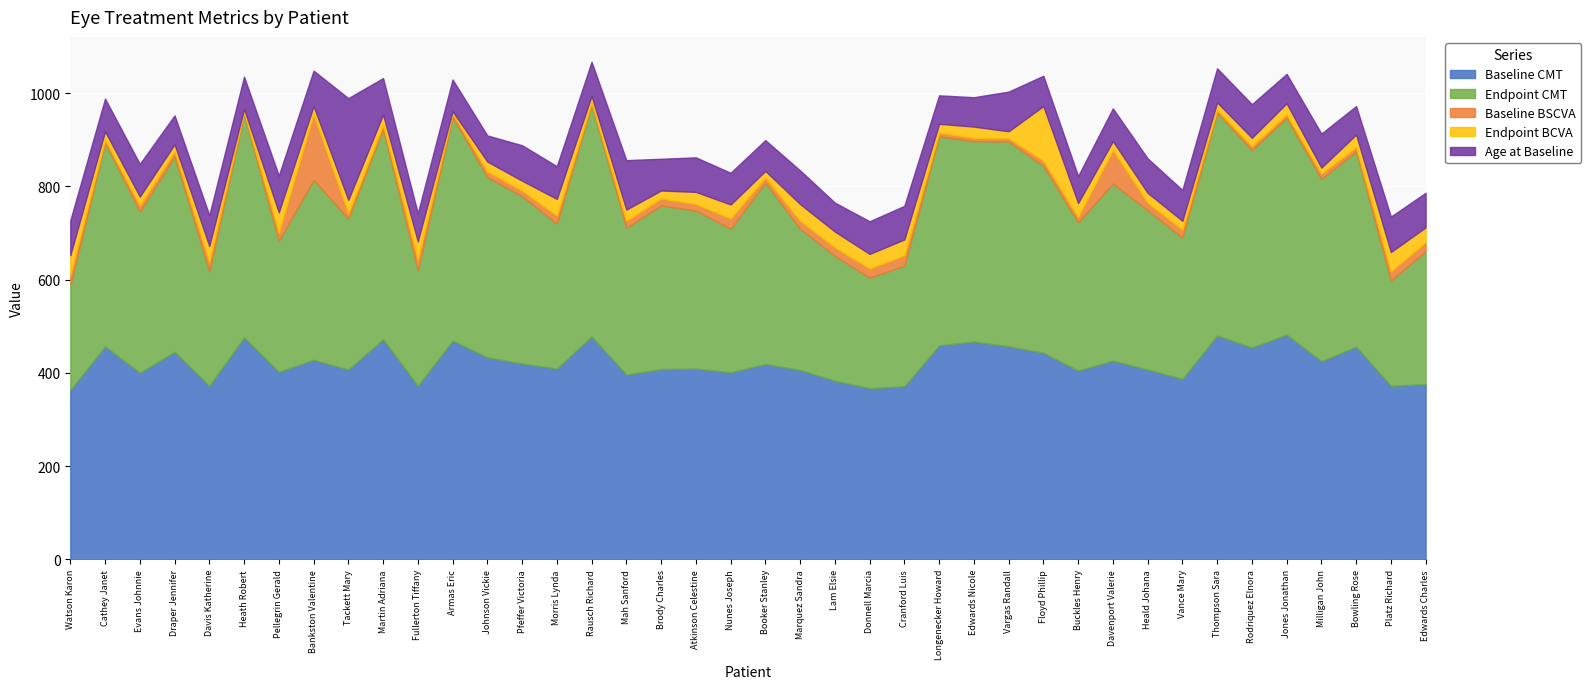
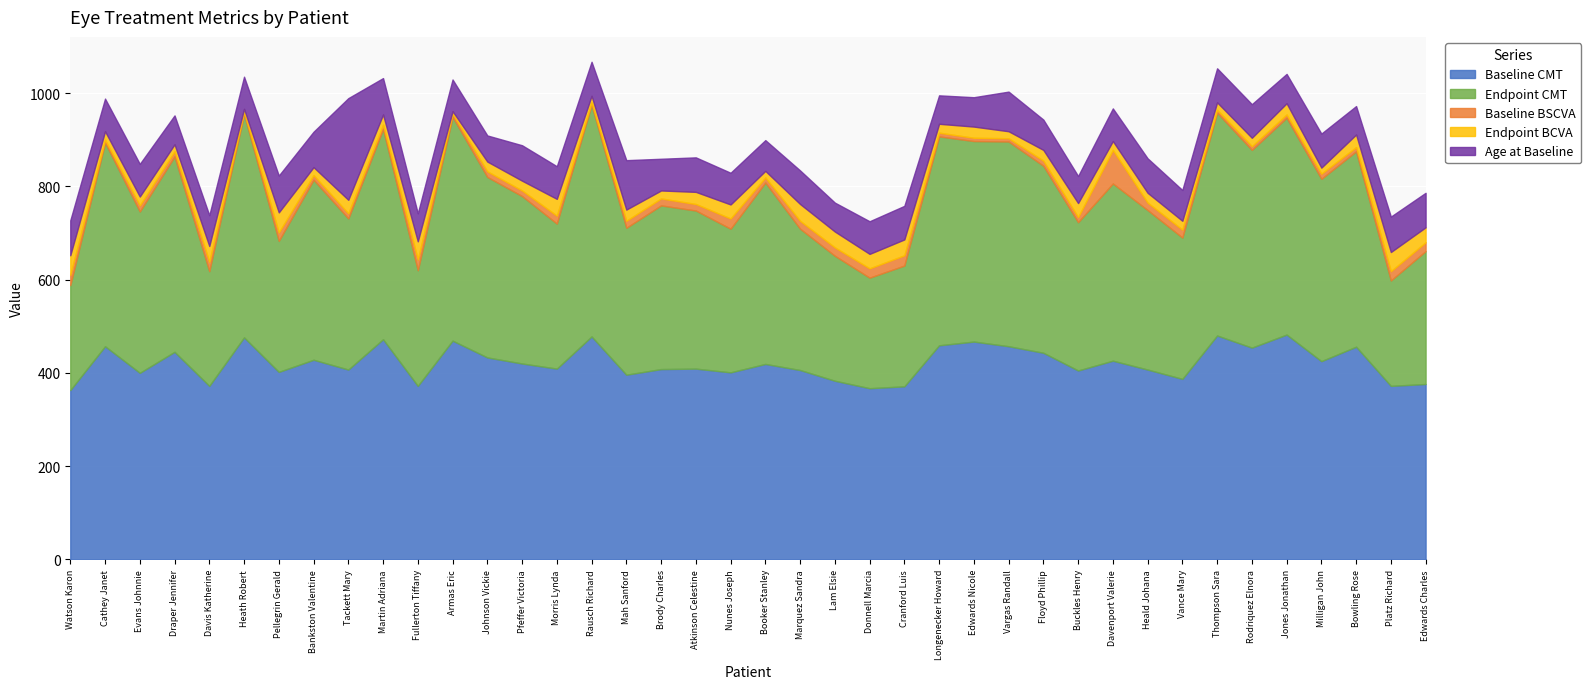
Baseline BSCVA, Bankston Valentine: 140 -> 10
Endpoint BCVA, Floyd Phillip: 120 -> 20
